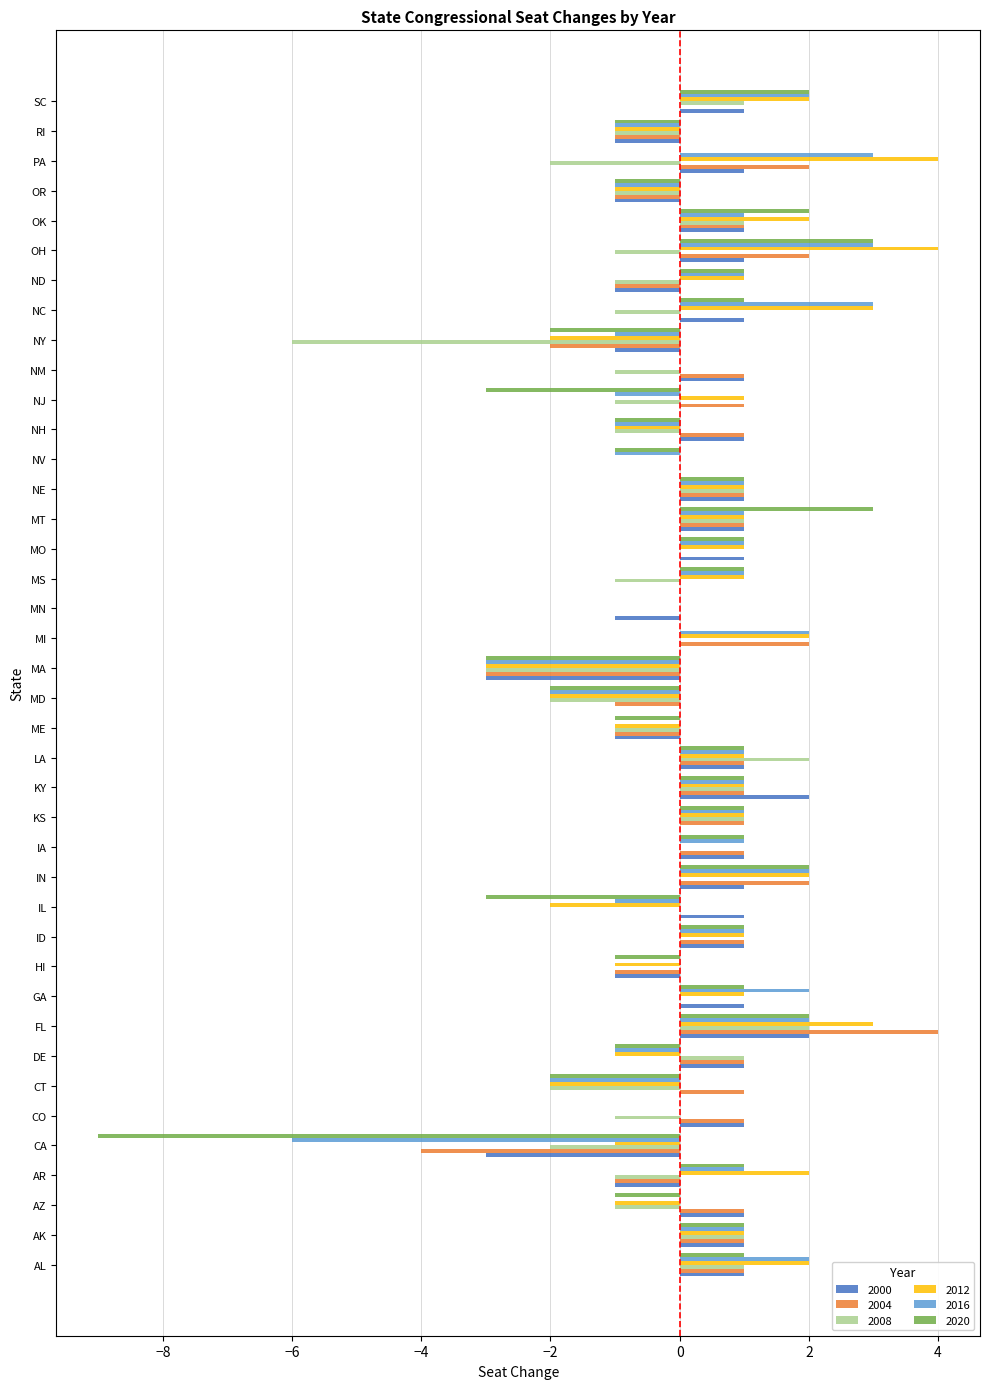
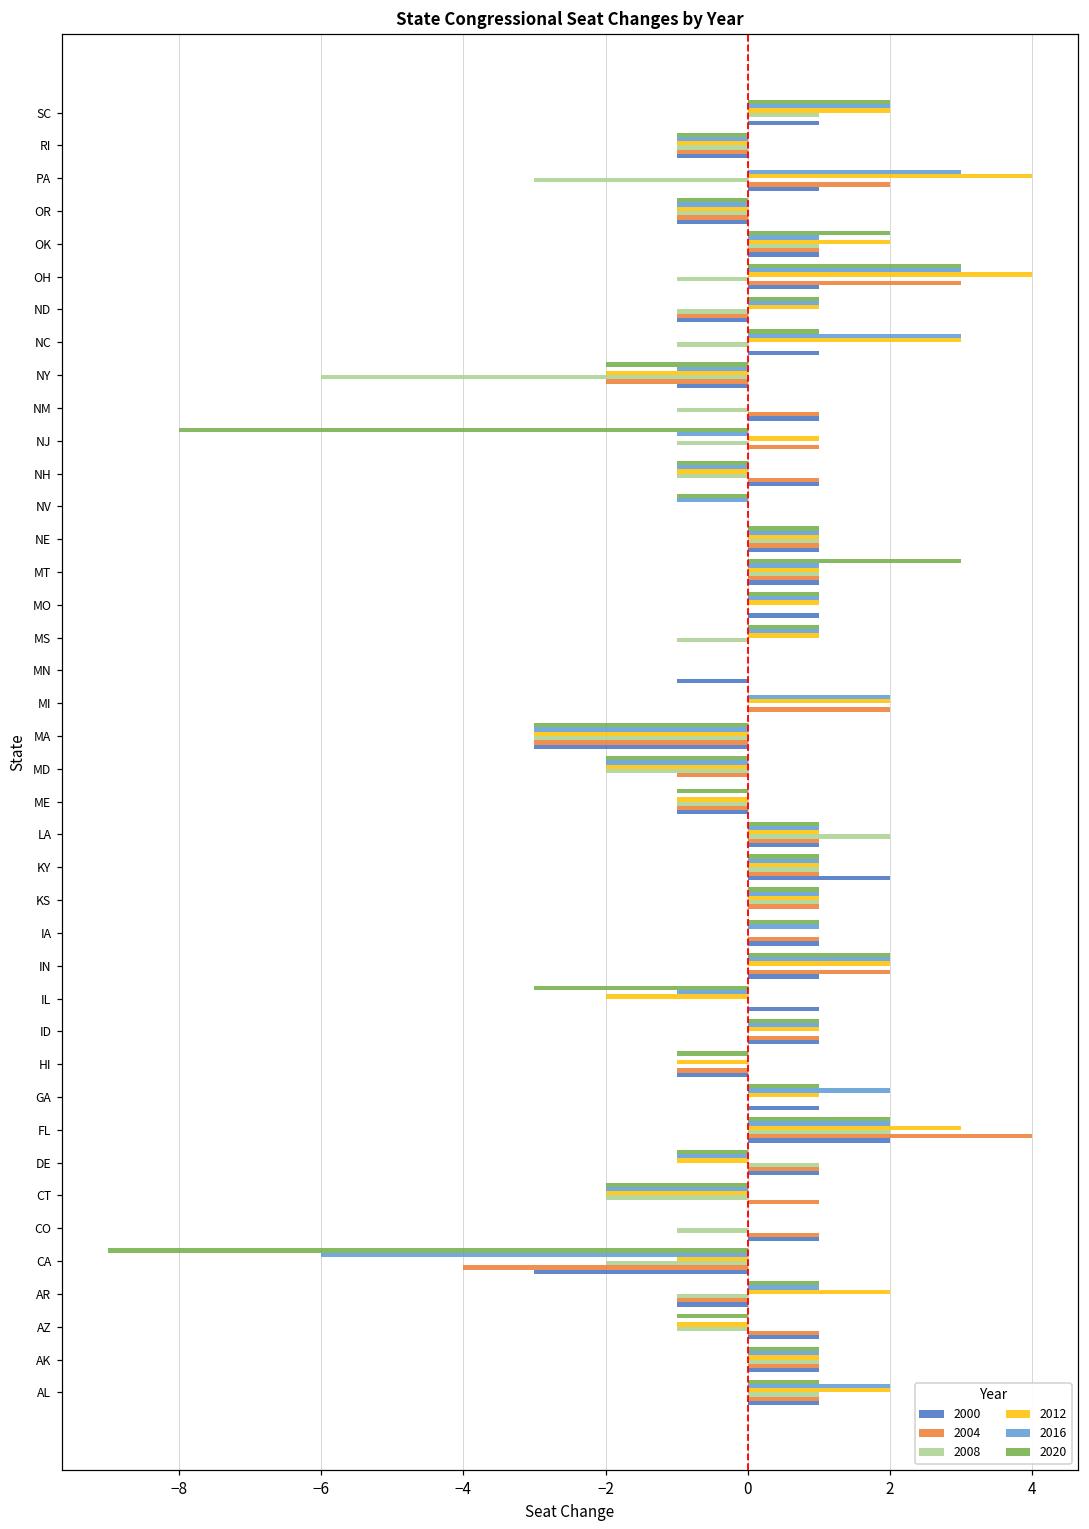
2008, PA: -2 -> -3
2004, OH: 2 -> 3
2020, NJ: -3 -> -8
